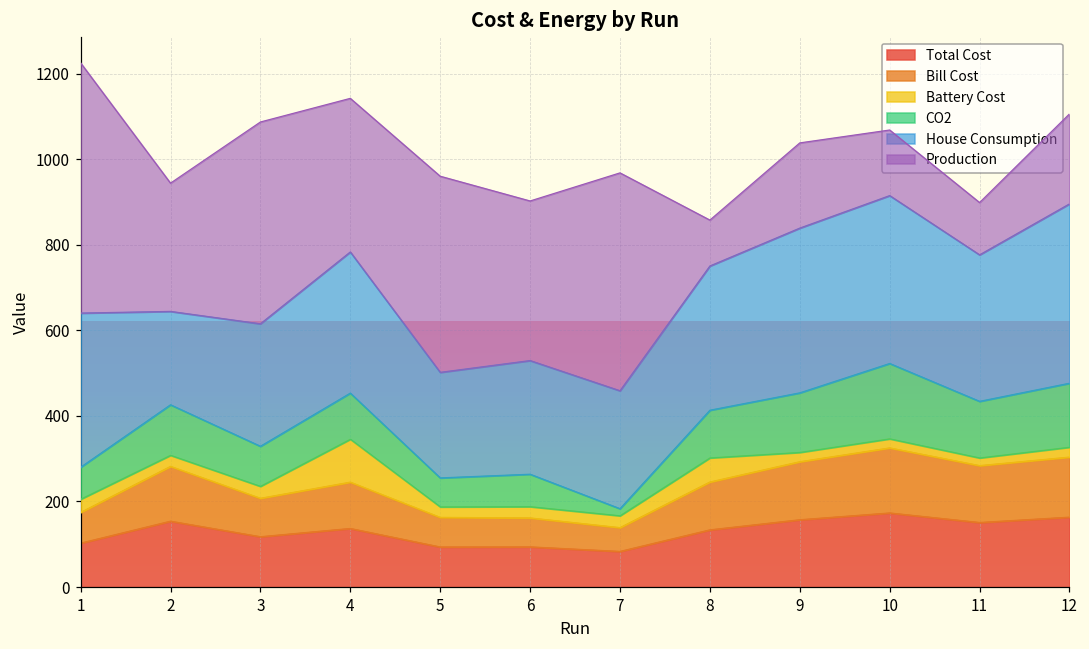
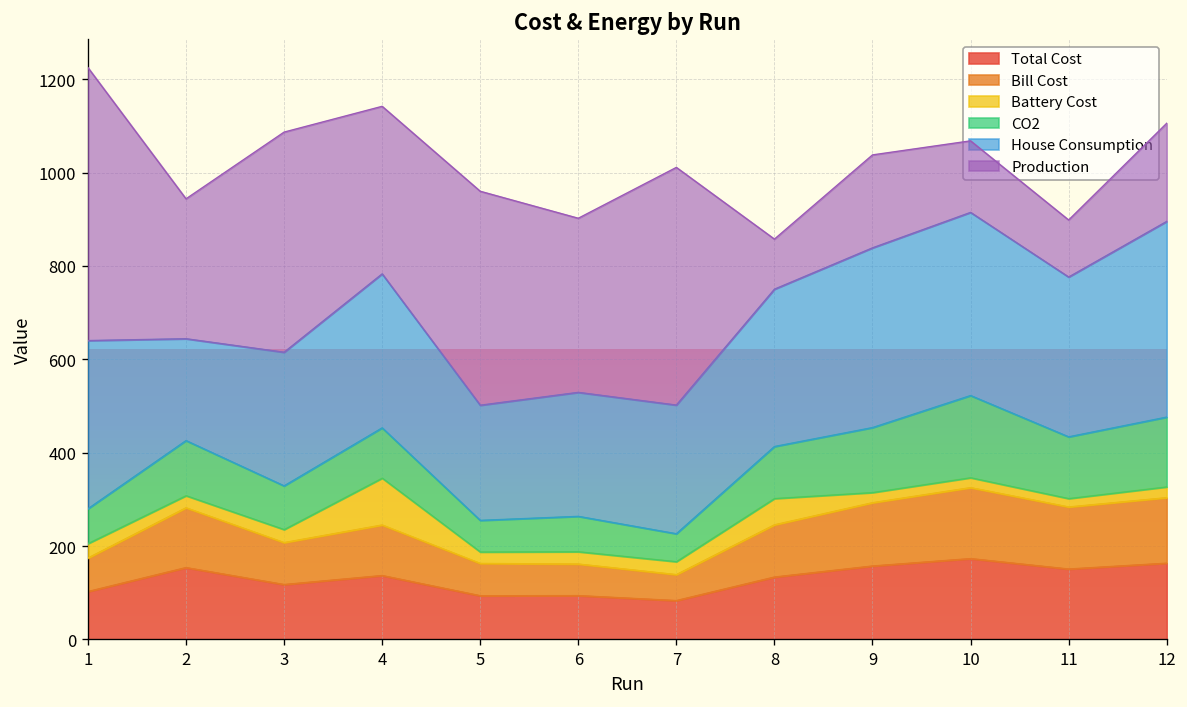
CO2, 7: 20 -> 60
